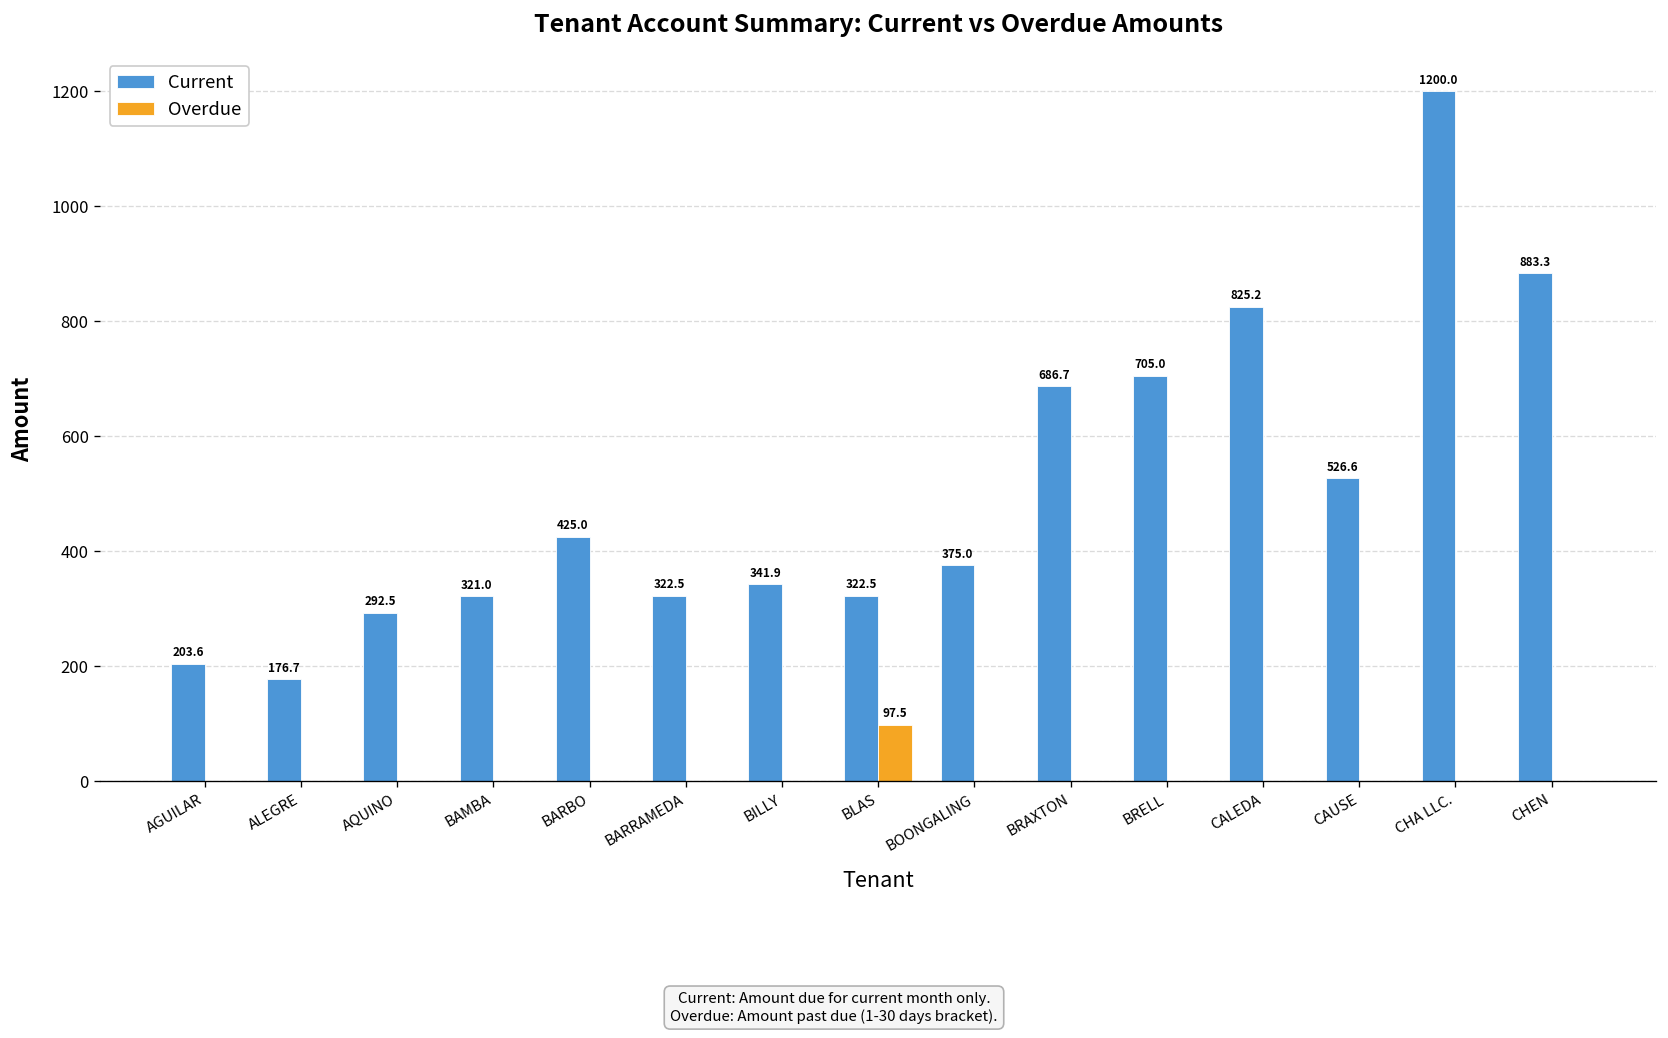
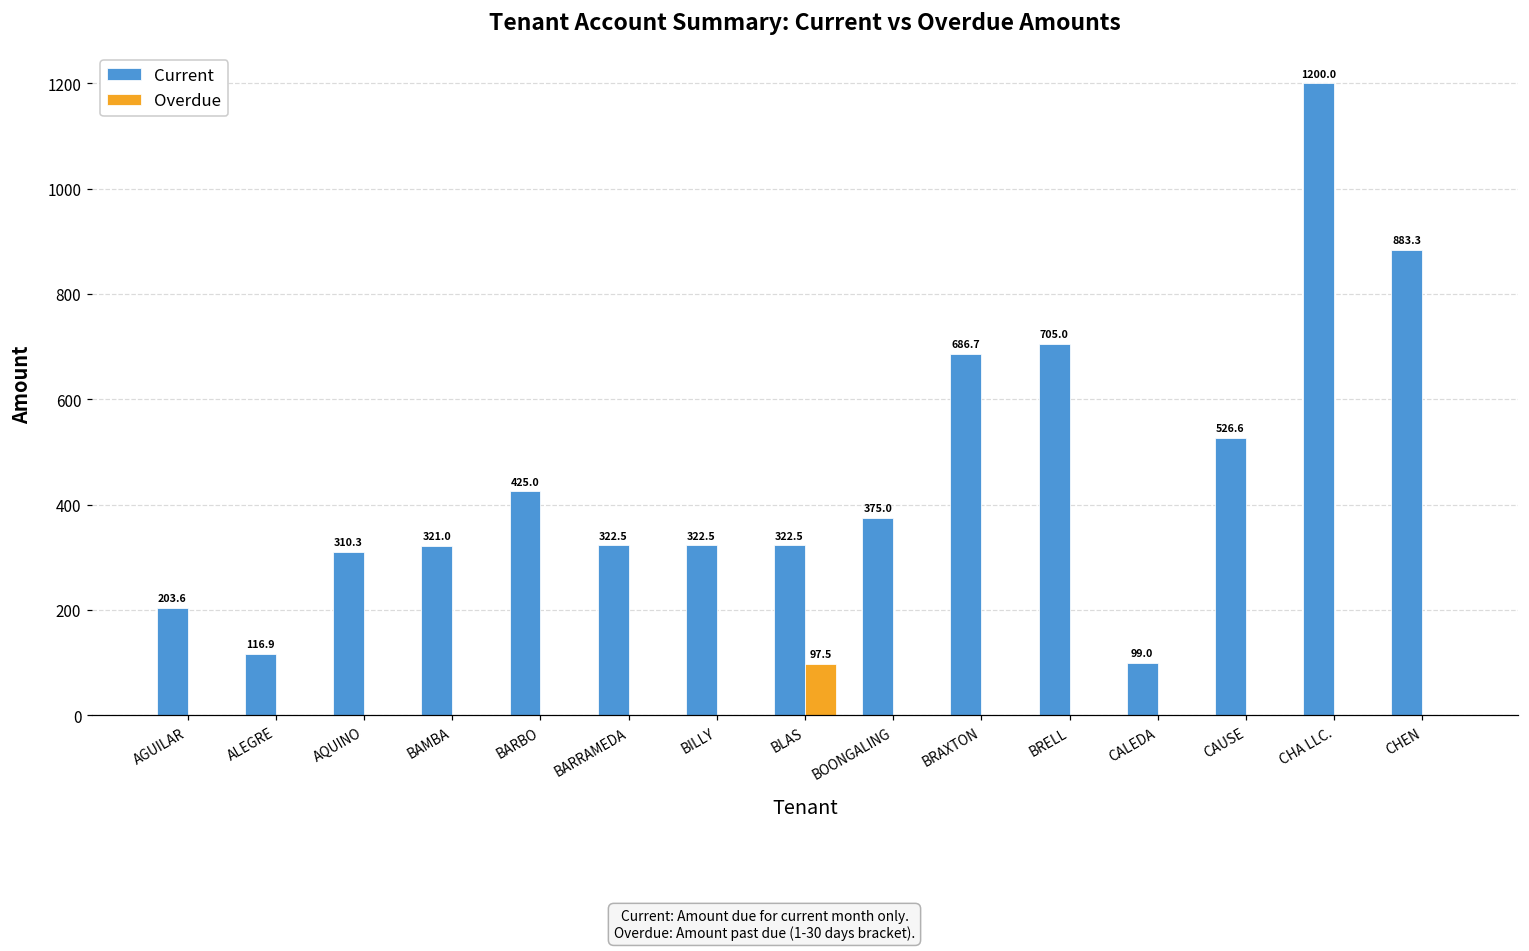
Current, ALEGRE: 176.7 -> 116.9
Current, AQUINO: 292.5 -> 310.3
Current, BILLY: 341.9 -> 322.5
Current, CALEDA: 825.2 -> 99.0
